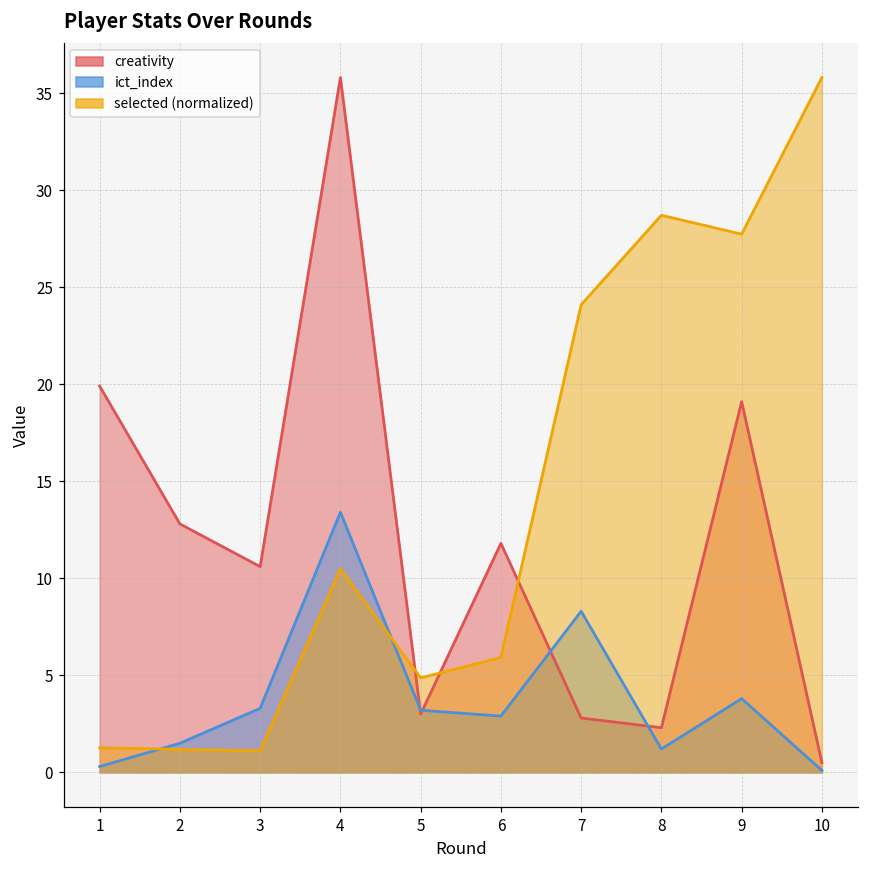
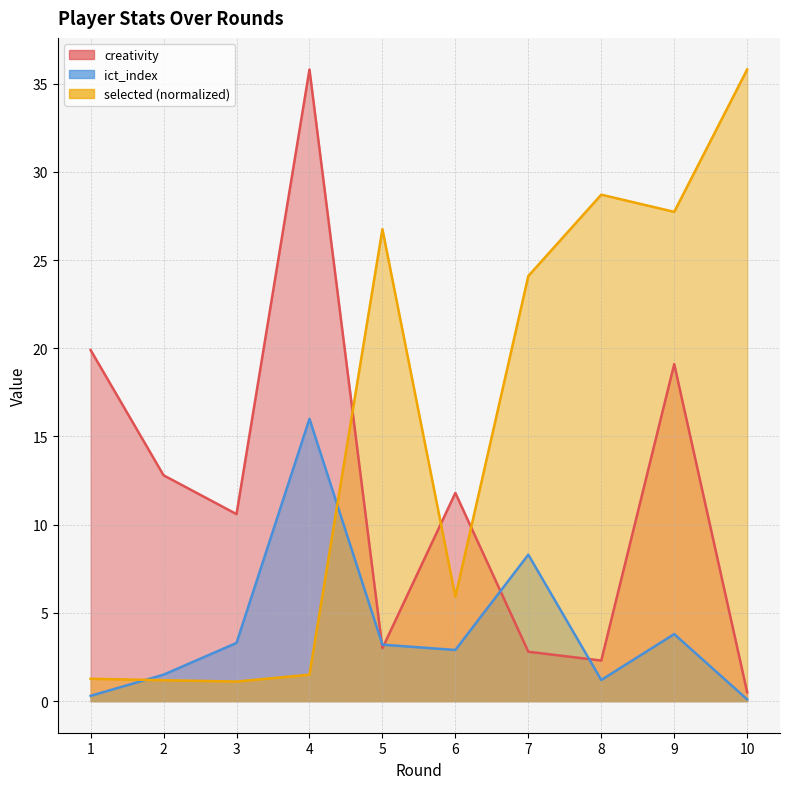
ict_index, 4: 13.4 -> 16.0
selected (normalized), 4: 10.5 -> 1.5
selected (normalized), 5: 4.9 -> 26.7
